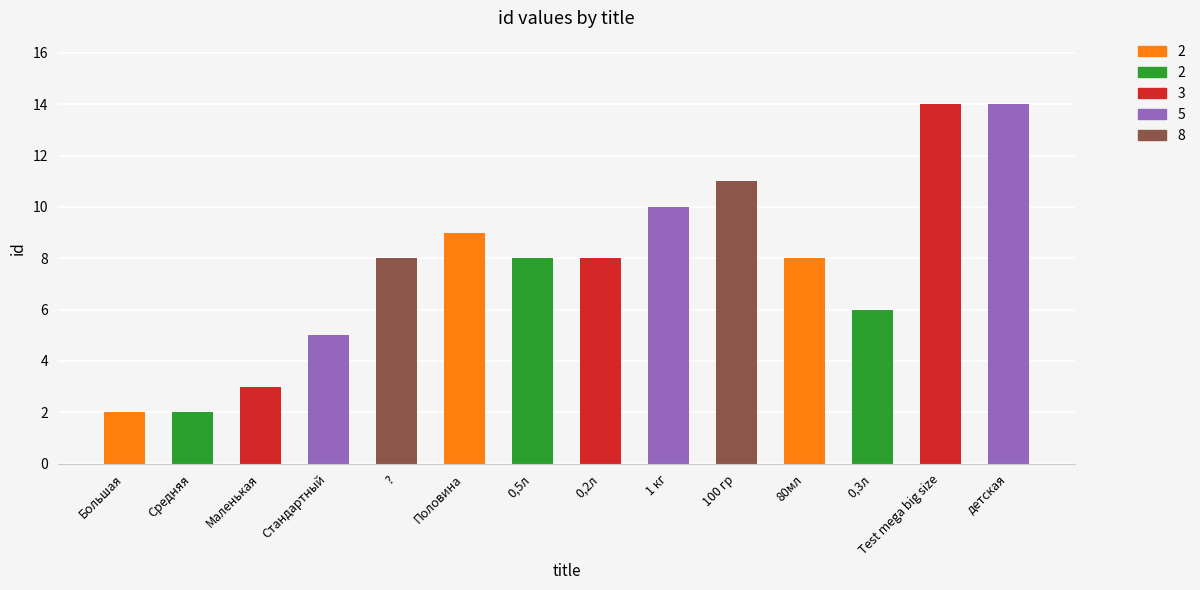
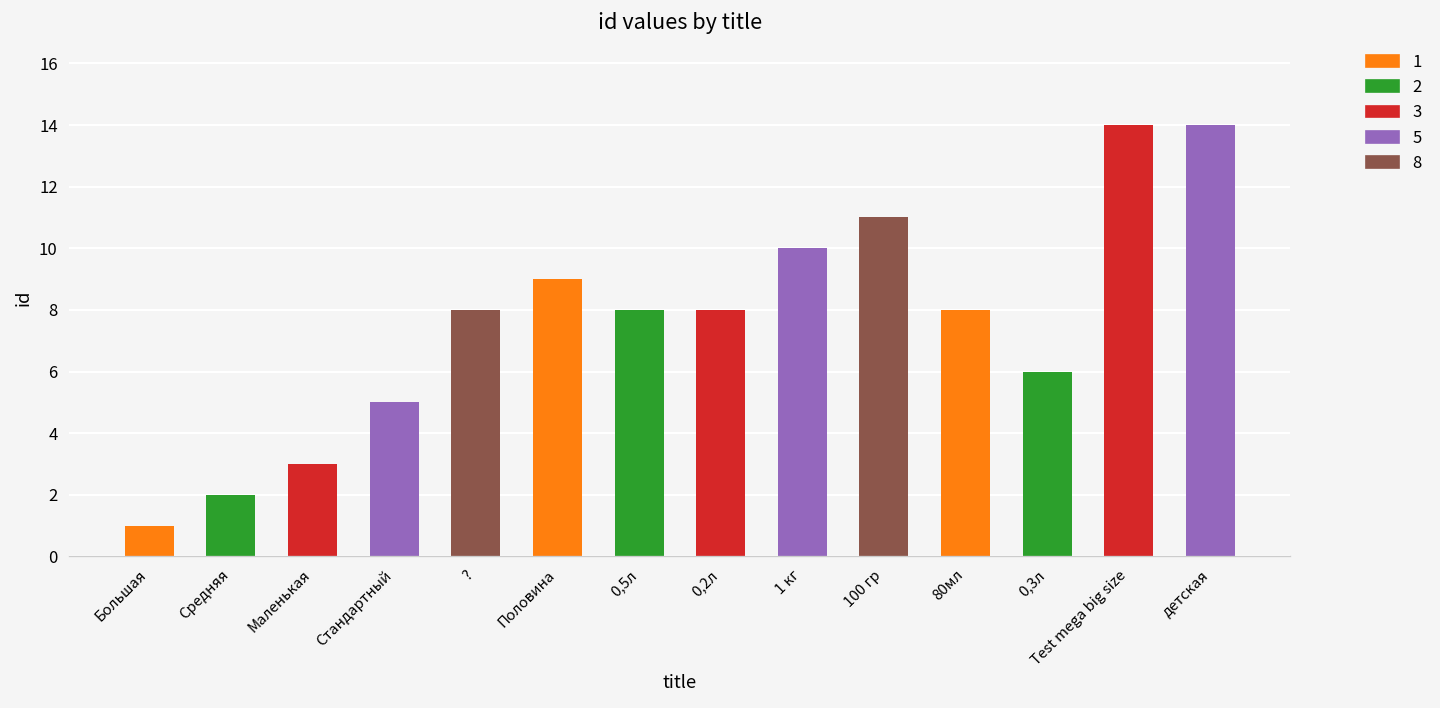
Большая: 2 -> 1
